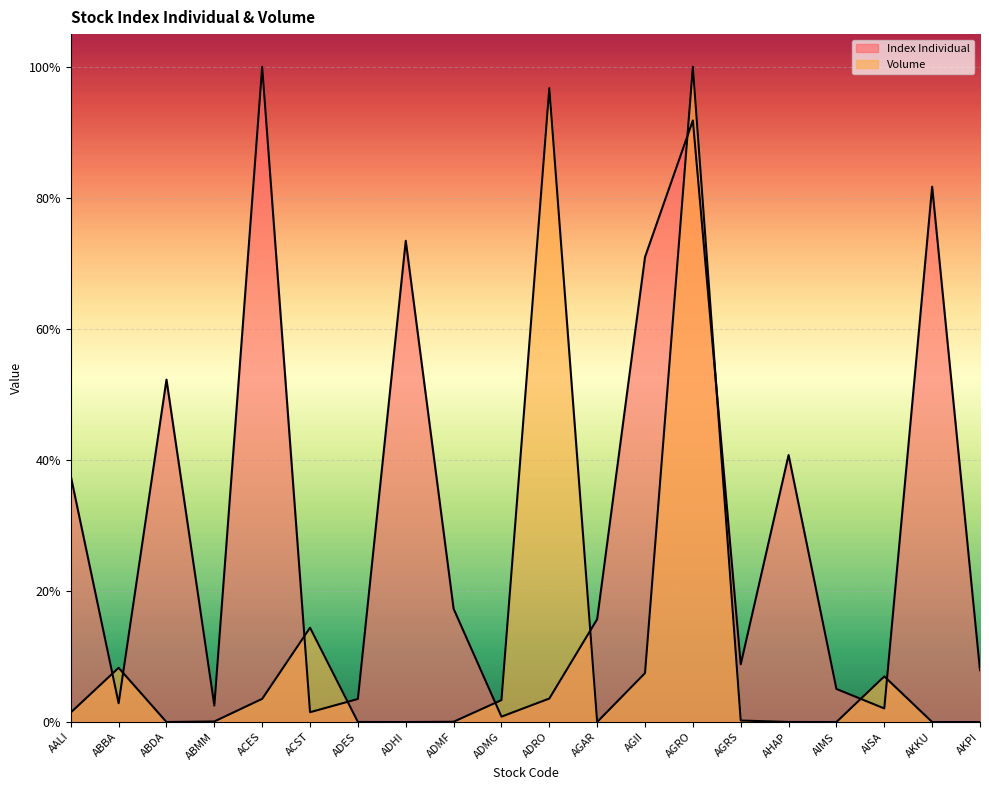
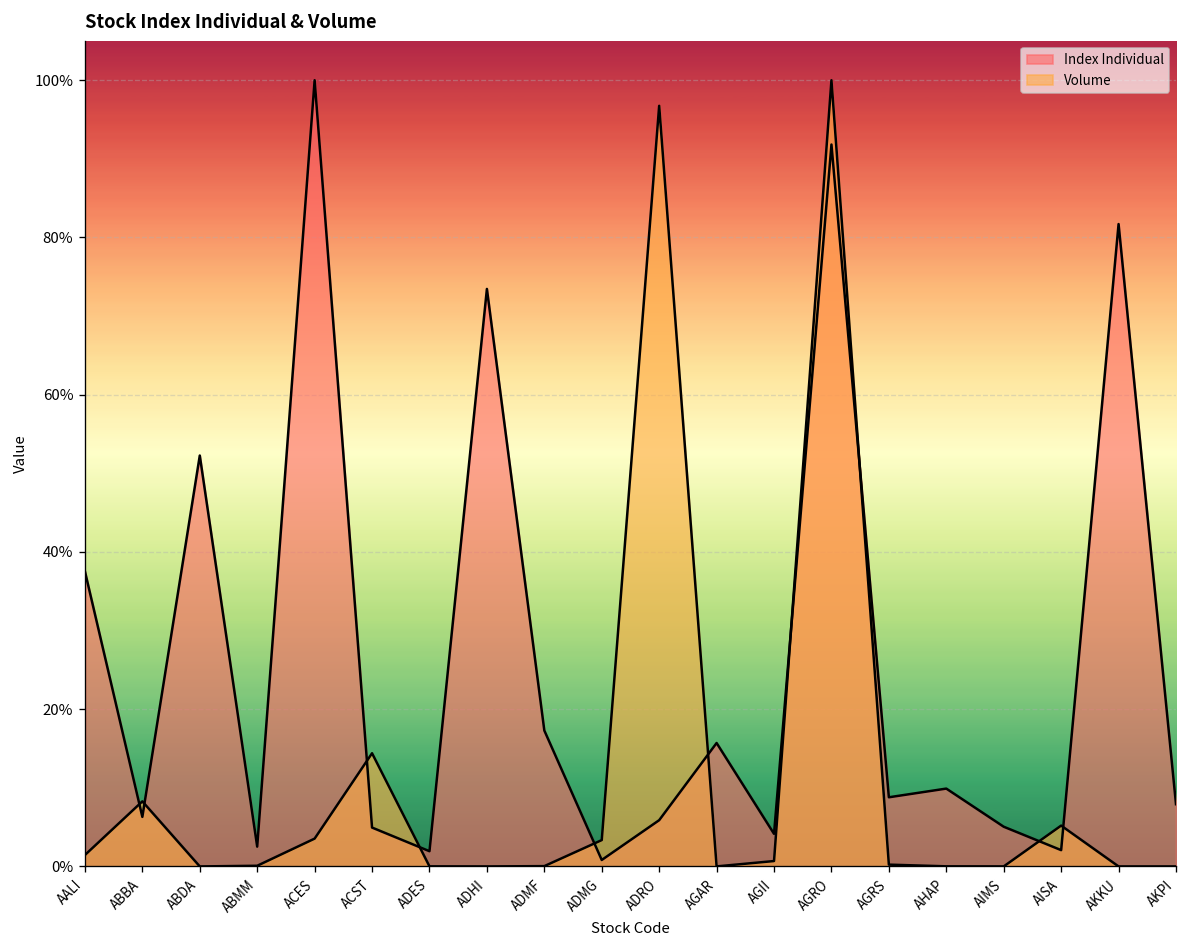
Index Individual, ABBA: 3% -> 6%
Index Individual, ACST: 1% -> 5%
Index Individual, ADES: 4% -> 2%
Index Individual, ADRO: 4% -> 6%
Index Individual, AGII: 71% -> 4%
Volume, AGII: 7% -> 1%
Index Individual, AHAP: 41% -> 10%
Volume, AISA: 7% -> 5%
